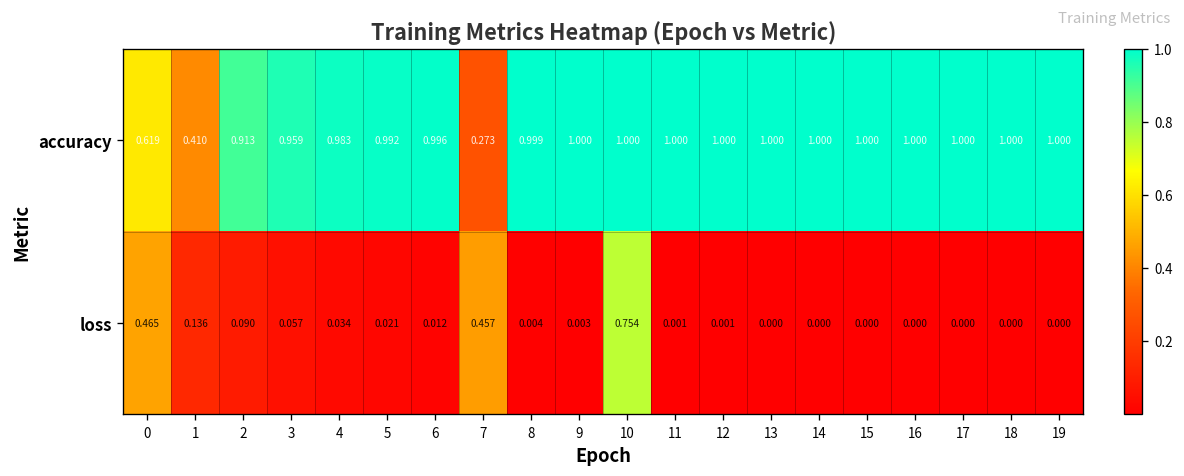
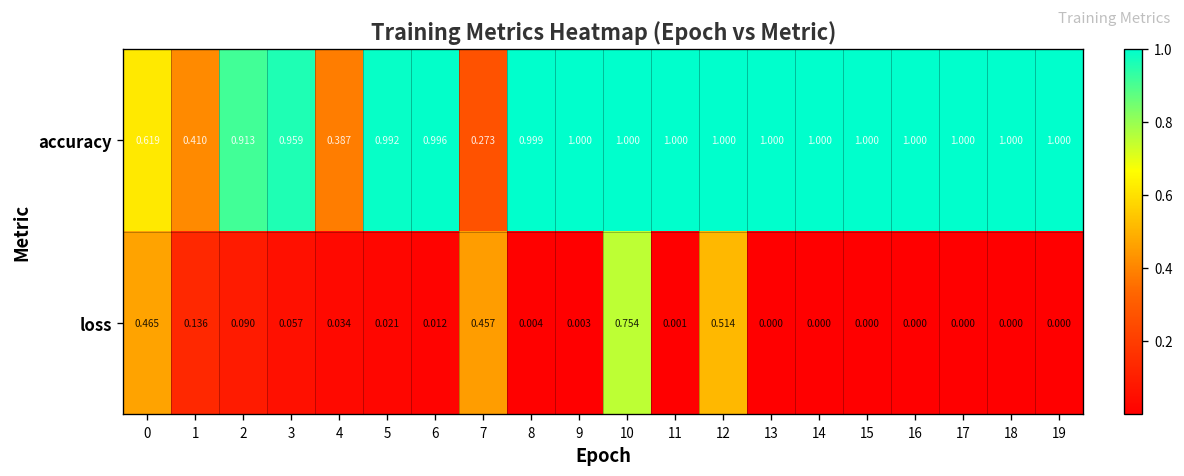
accuracy, 4: 0.983 -> 0.387
loss, 12: 0.001 -> 0.514
